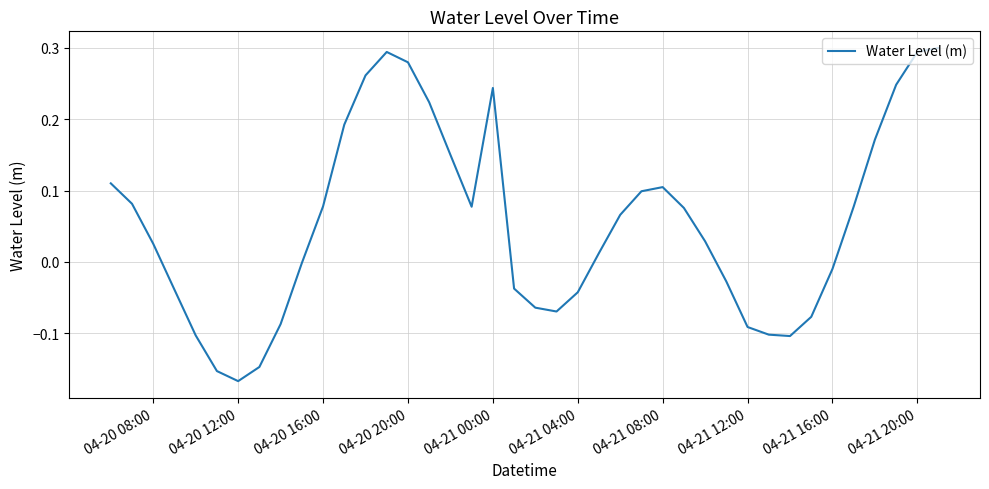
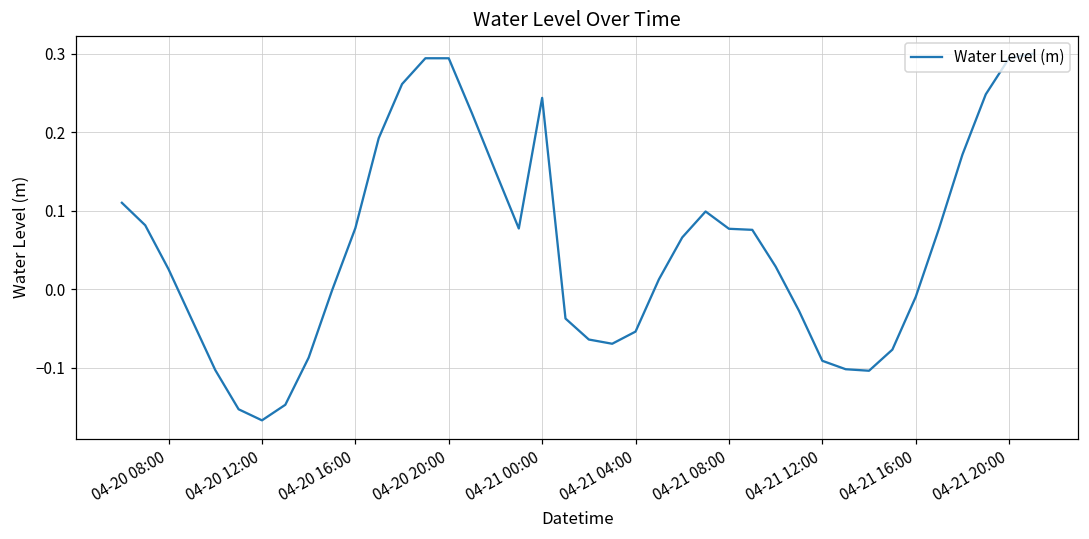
04-20 20:00: 0.28 -> 0.29
04-21 04:00: -0.04 -> -0.05
04-21 08:00: 0.10 -> 0.08
